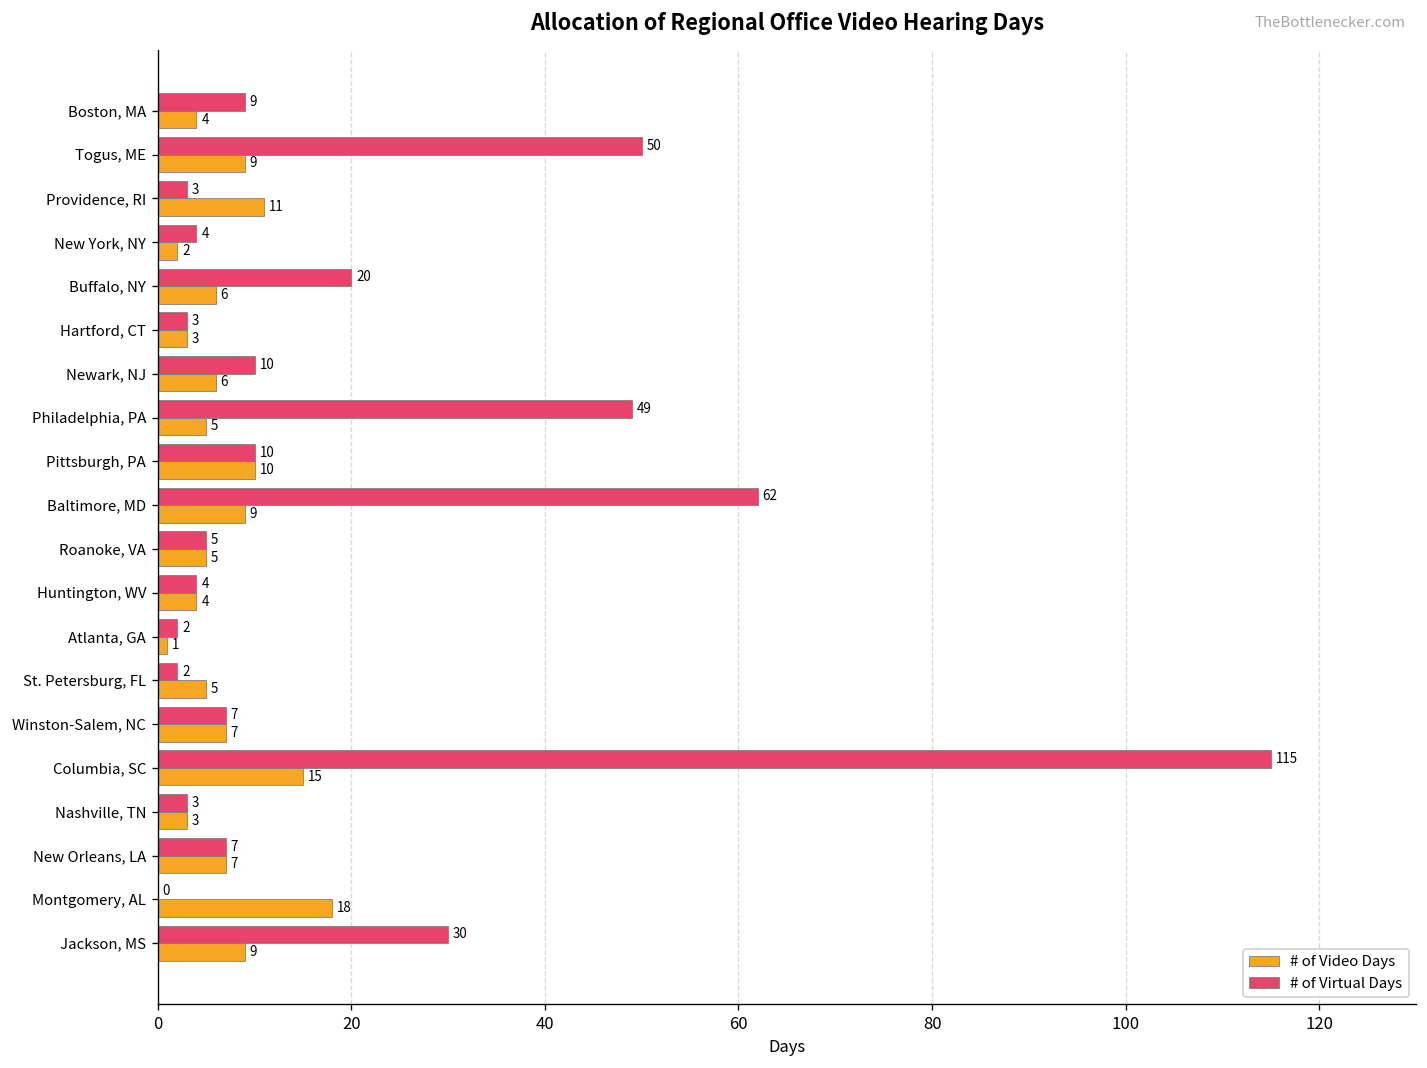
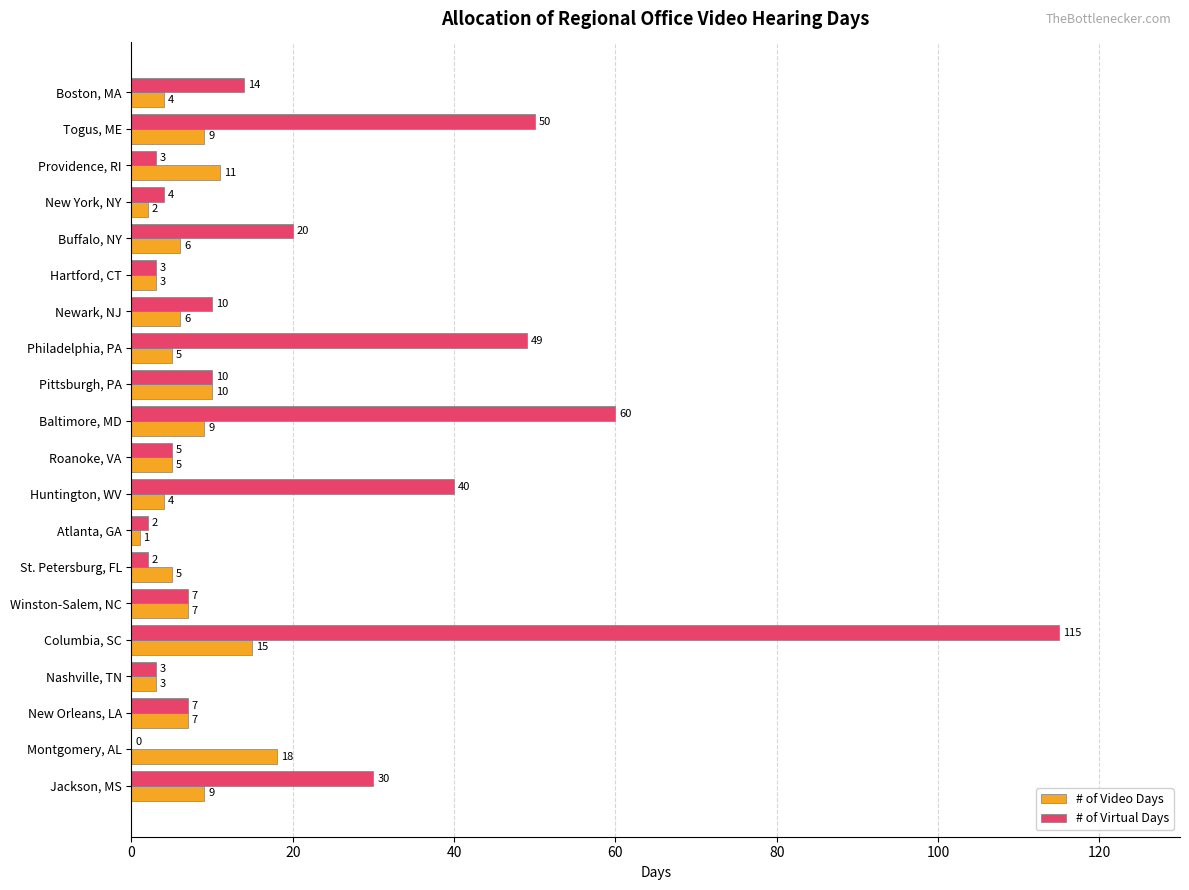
# of Virtual Days, Boston, MA: 9 -> 14
# of Virtual Days, Baltimore, MD: 62 -> 60
# of Virtual Days, Huntington, WV: 4 -> 40
